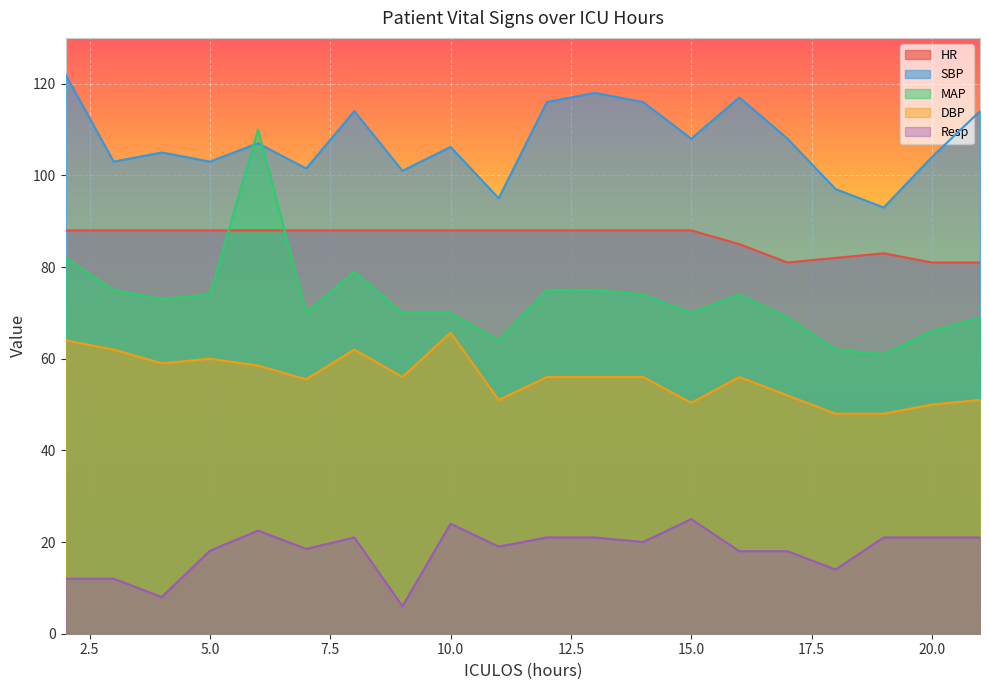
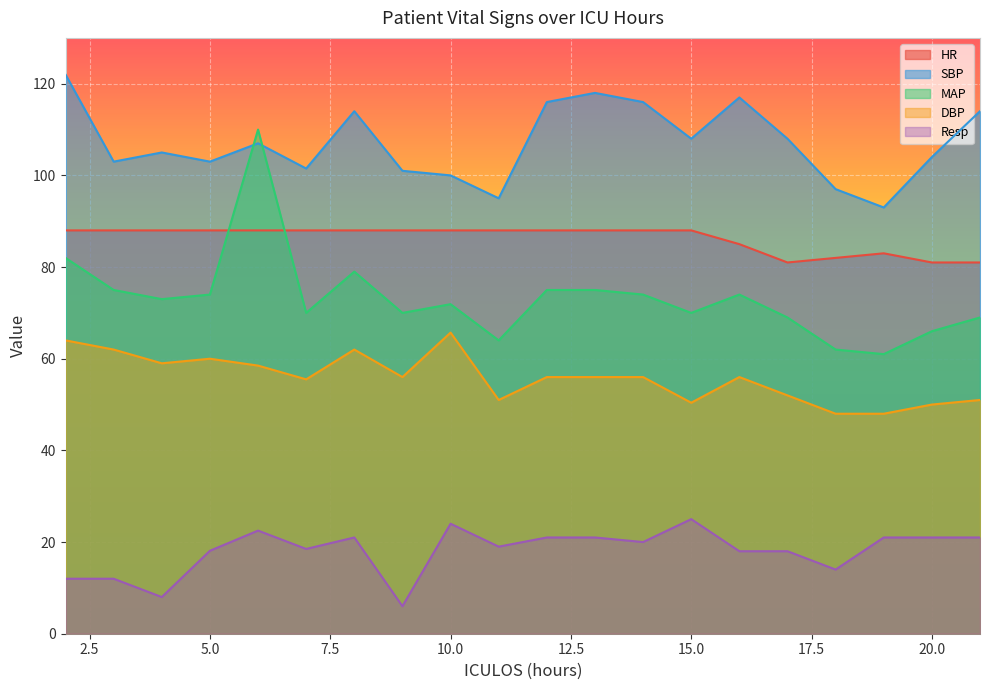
SBP, 10.0: 106 -> 100
MAP, 10.0: 70 -> 72
